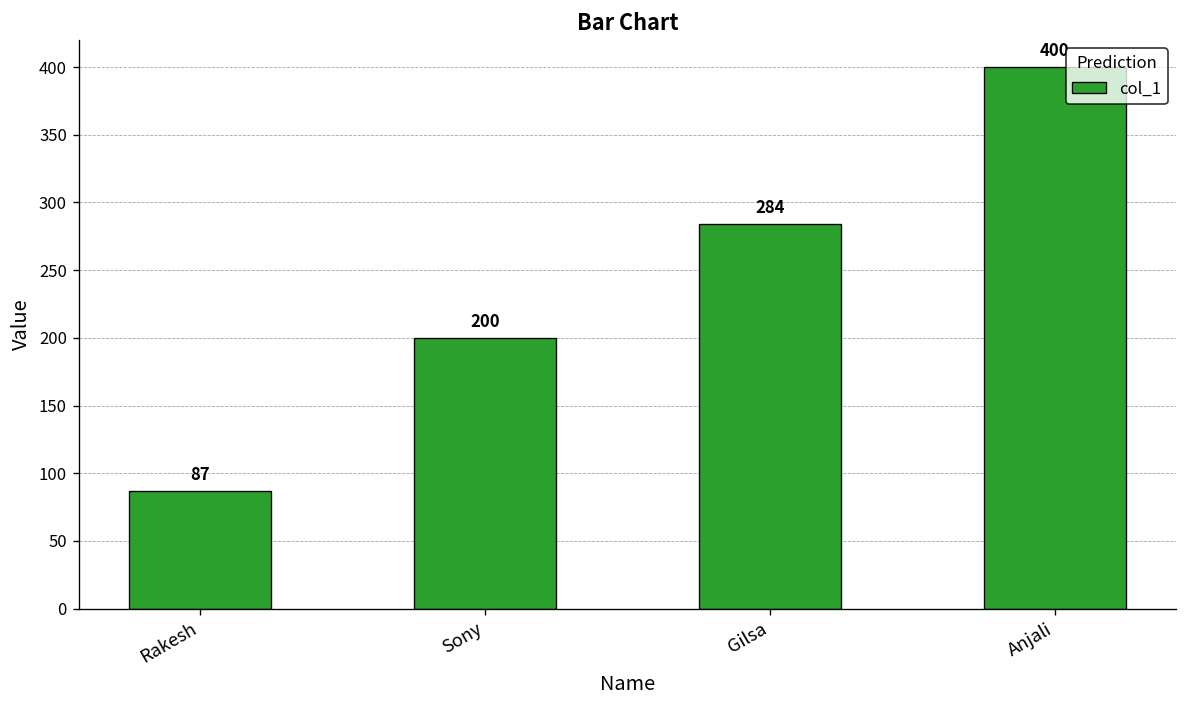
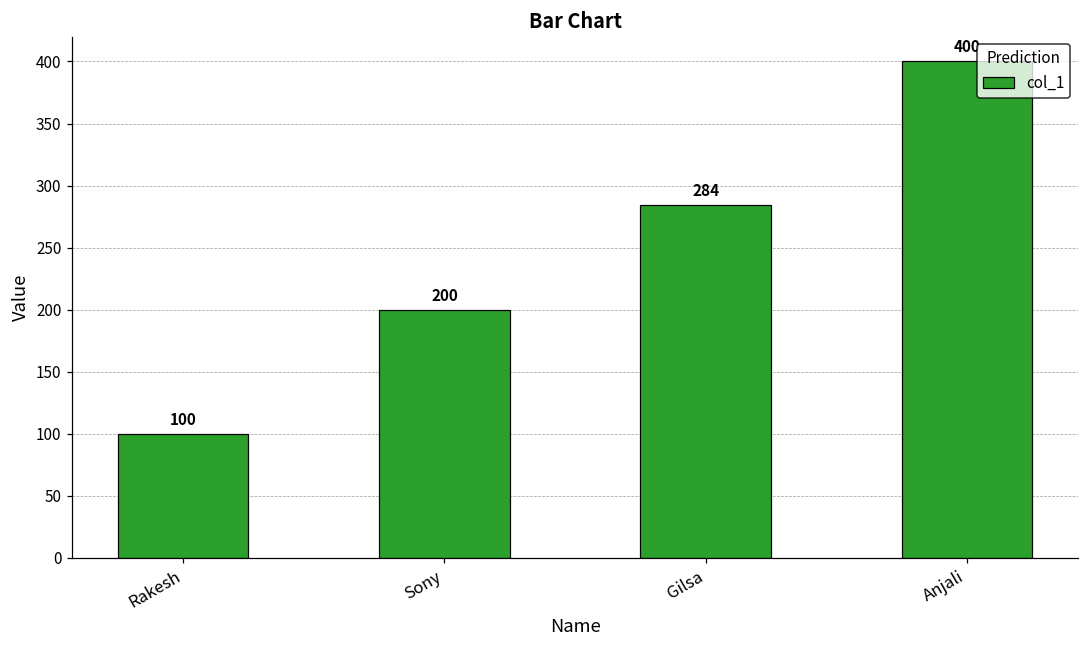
Rakesh: 87 -> 100
